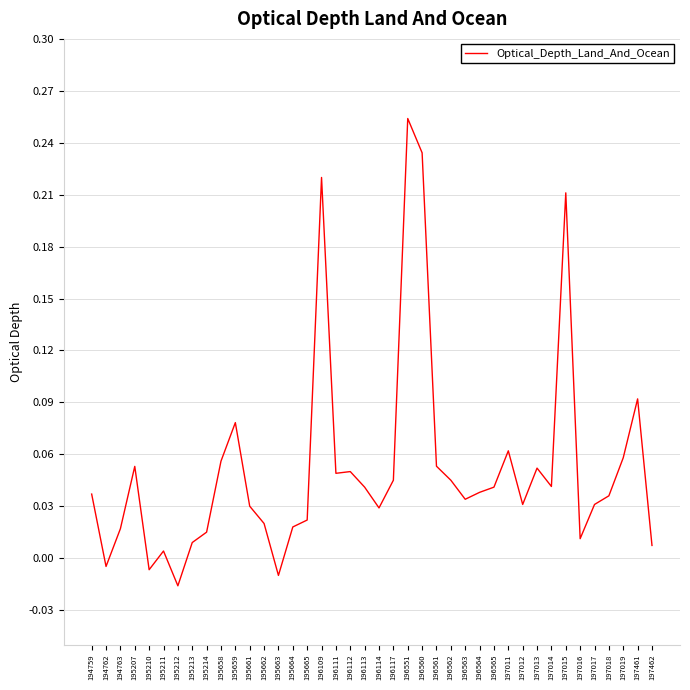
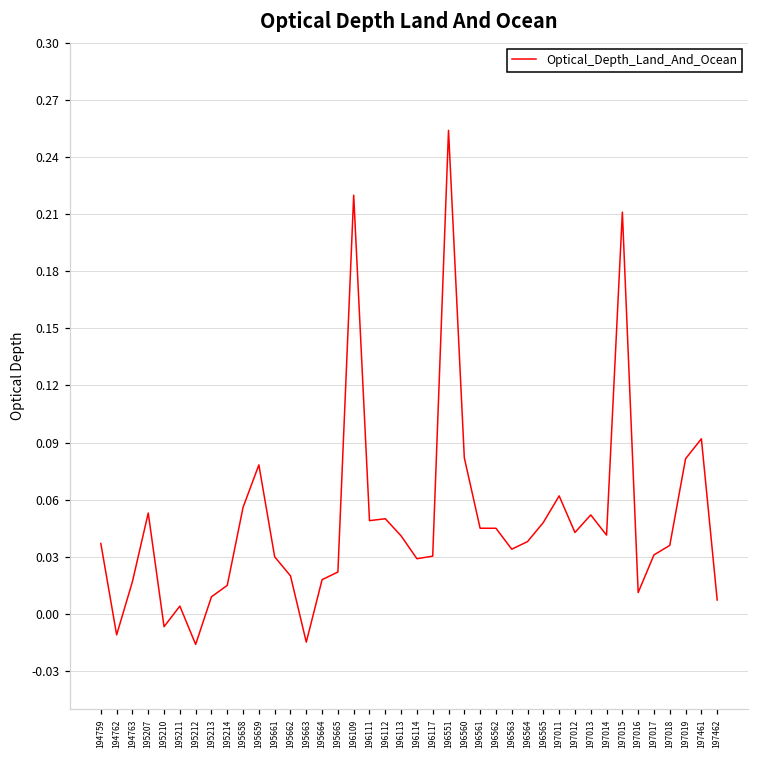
194762: -0.005 -> -0.011
195663: -0.010 -> -0.015
196117: 0.045 -> 0.030
196560: 0.234 -> 0.082
196561: 0.053 -> 0.045
196565: 0.041 -> 0.048
197012: 0.031 -> 0.043
197019: 0.058 -> 0.082
